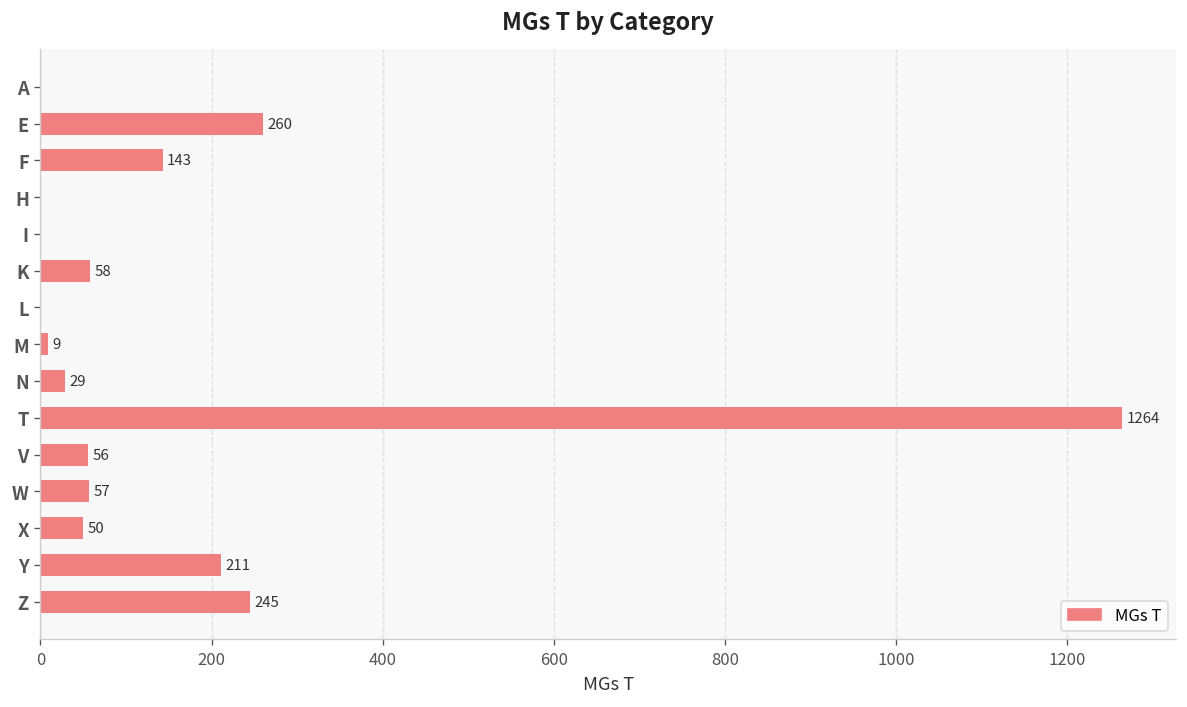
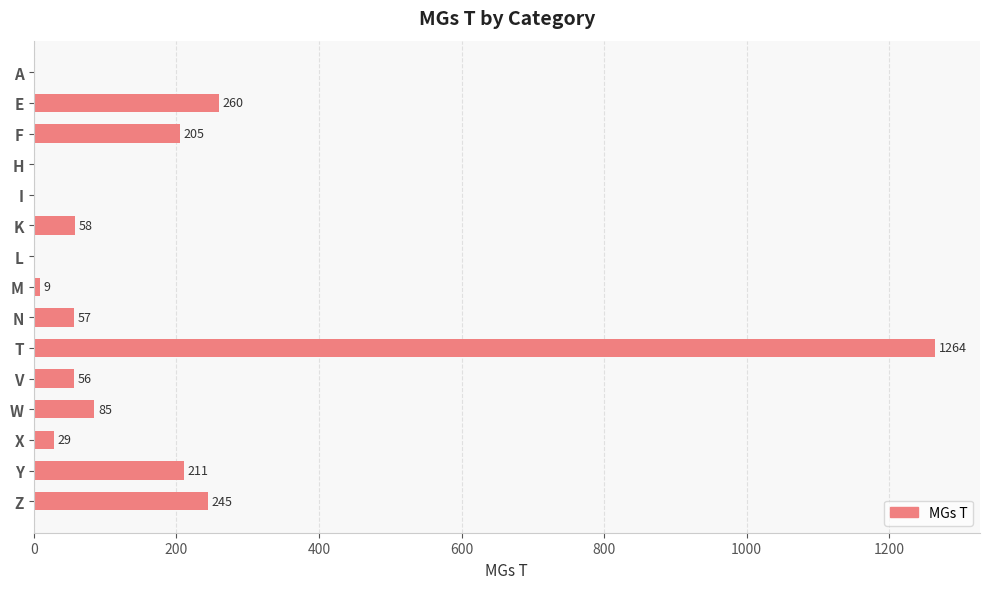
F: 143 -> 205
N: 29 -> 57
W: 57 -> 85
X: 50 -> 29
